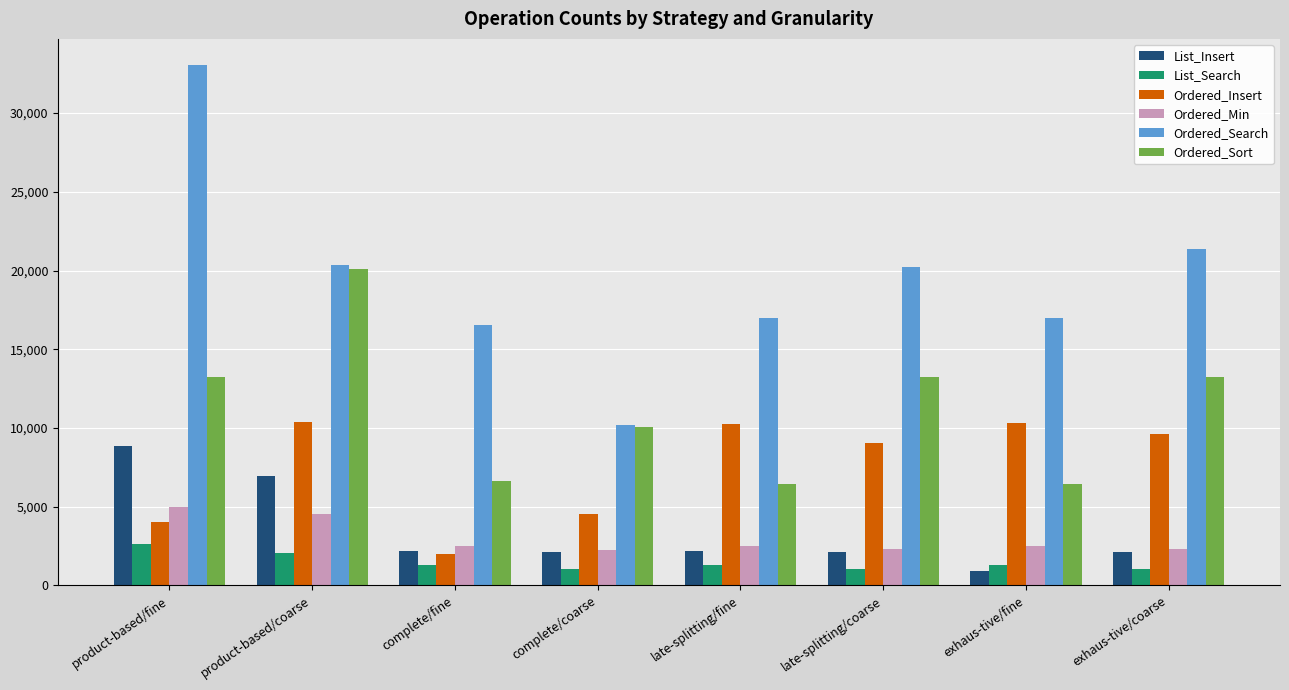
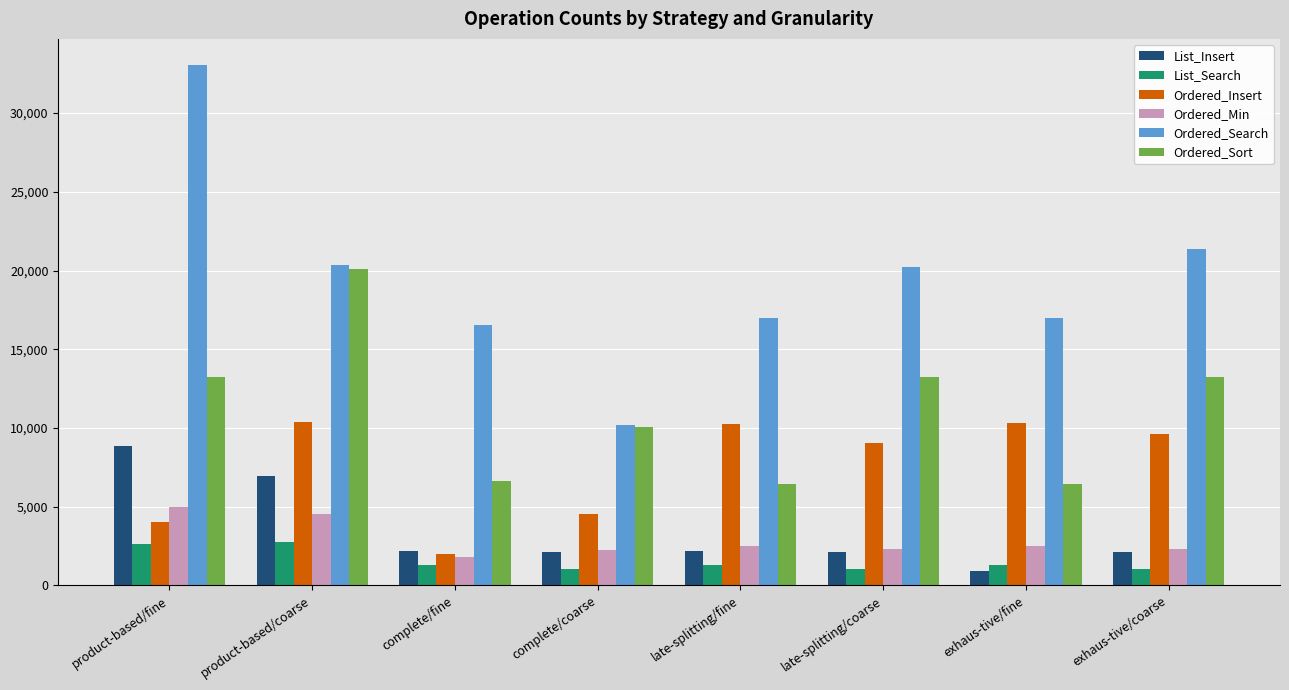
List_Search, product-based/coarse: 2,100 -> 2,800
Ordered_Min, complete/fine: 2,500 -> 1,800
